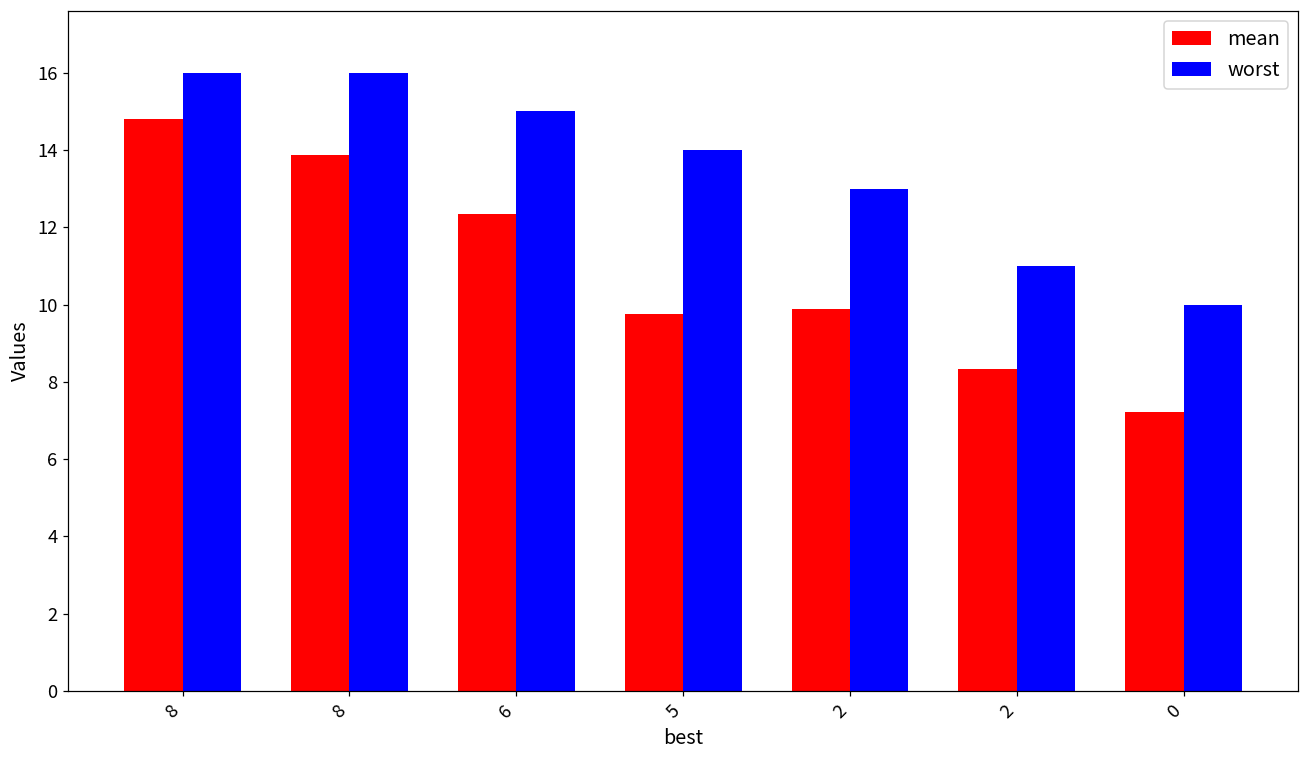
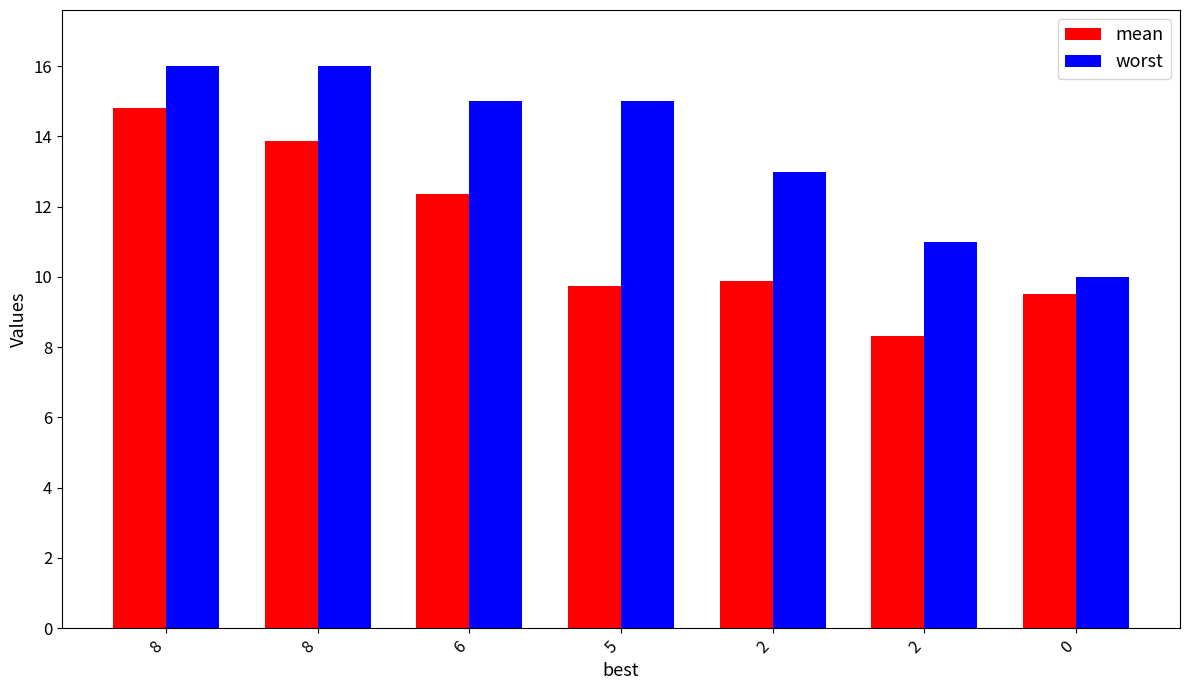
worst, 5: 14 -> 15
mean, 0: 7.2 -> 9.5
